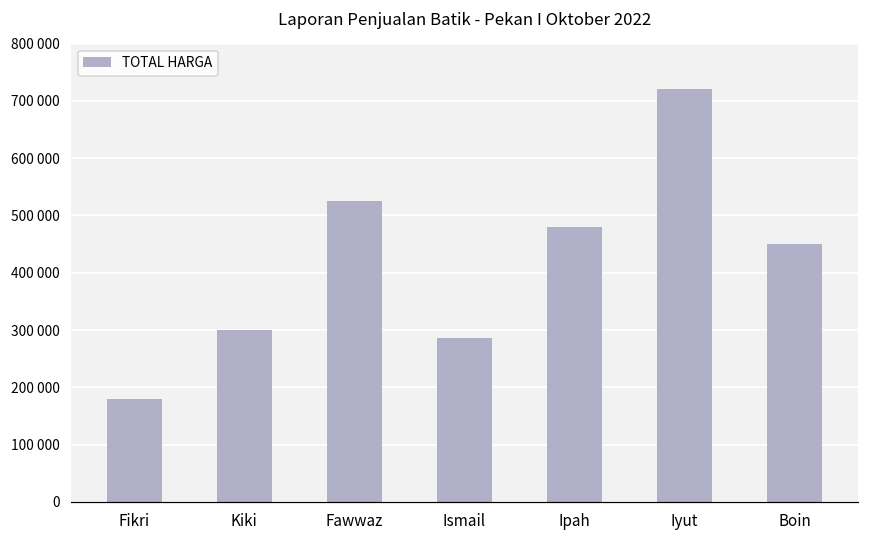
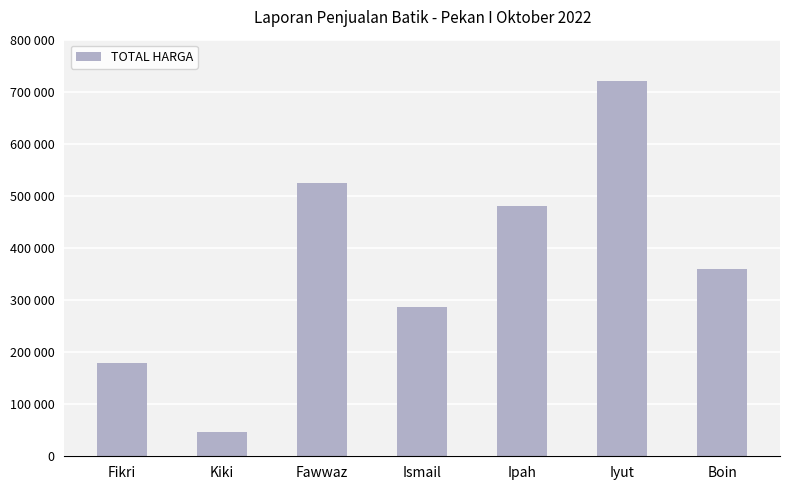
Kiki: 300000 -> 50000
Boin: 450000 -> 360000
